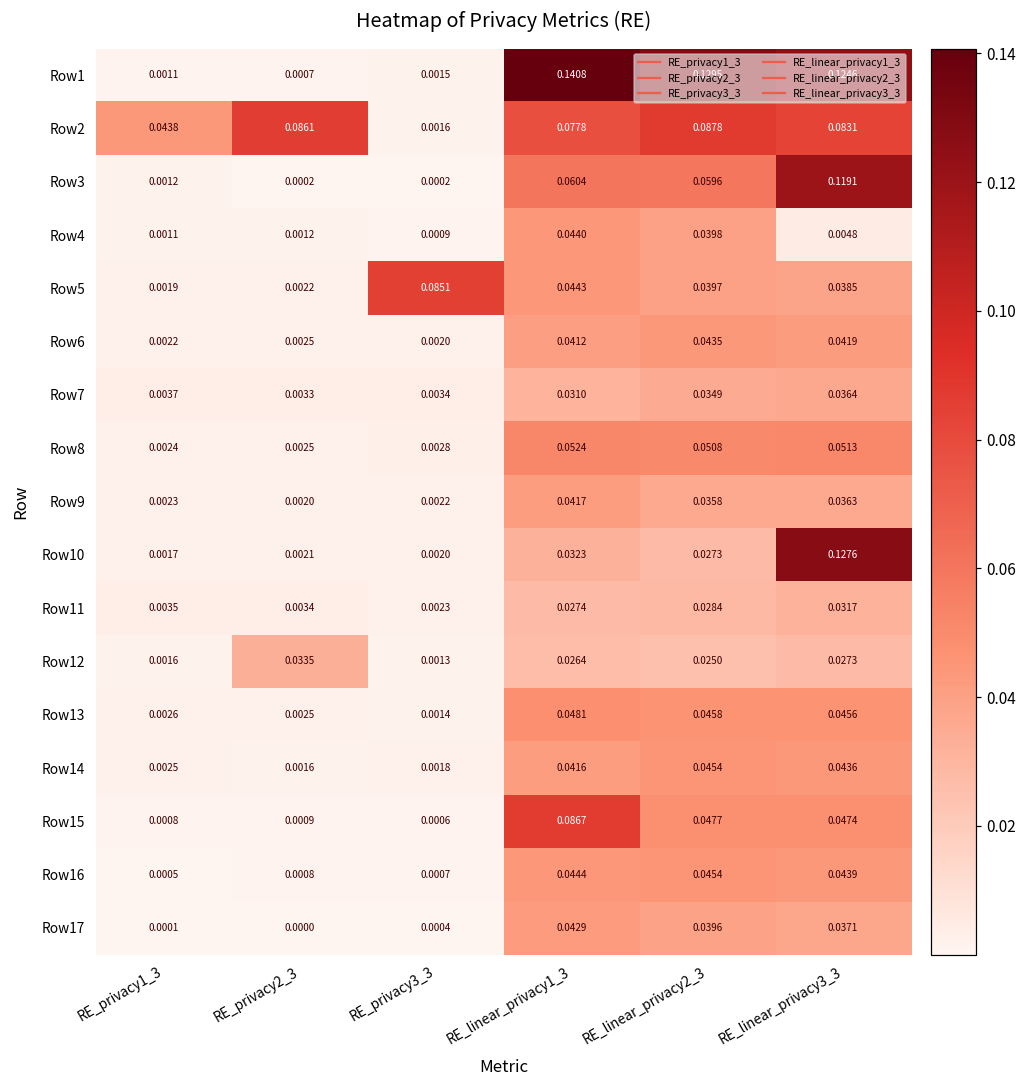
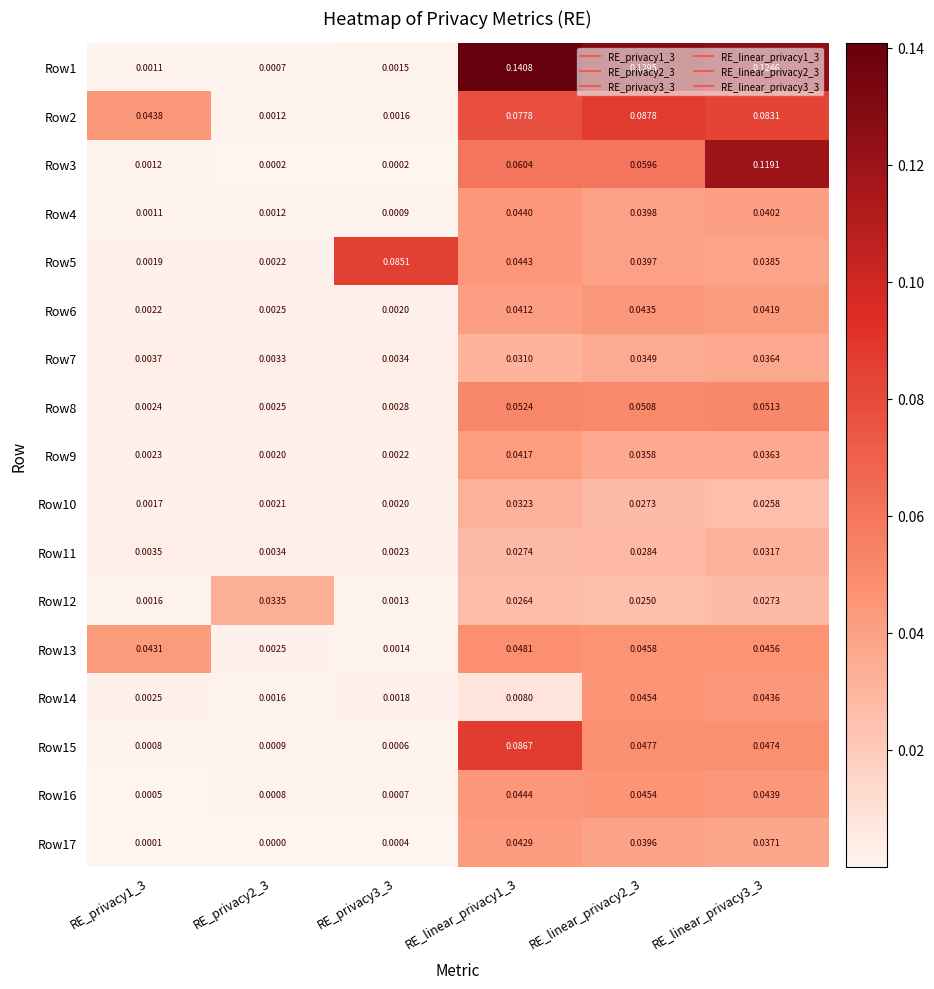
Row2, RE_privacy2_3: 0.0861 -> 0.0012
Row4, RE_linear_privacy3_3: 0.0048 -> 0.0402
Row10, RE_linear_privacy3_3: 0.1276 -> 0.0258
Row13, RE_privacy1_3: 0.0026 -> 0.0431
Row14, RE_linear_privacy1_3: 0.0416 -> 0.0080
